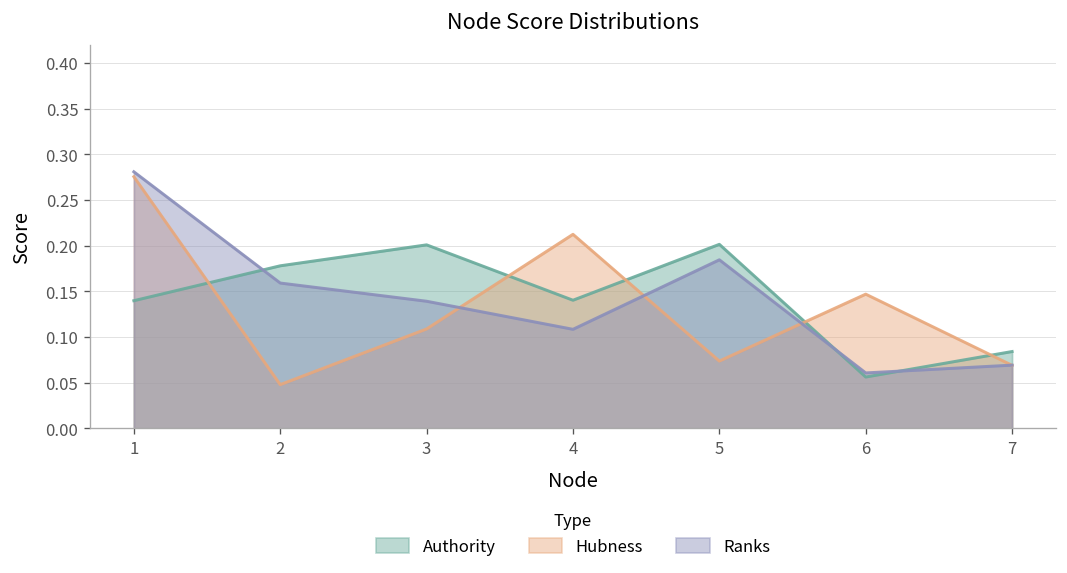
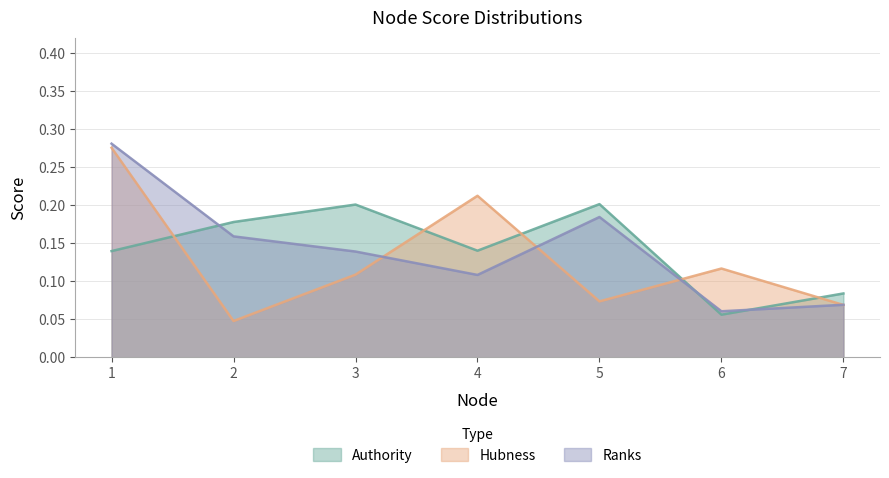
Hubness, 6: 0.15 -> 0.12
